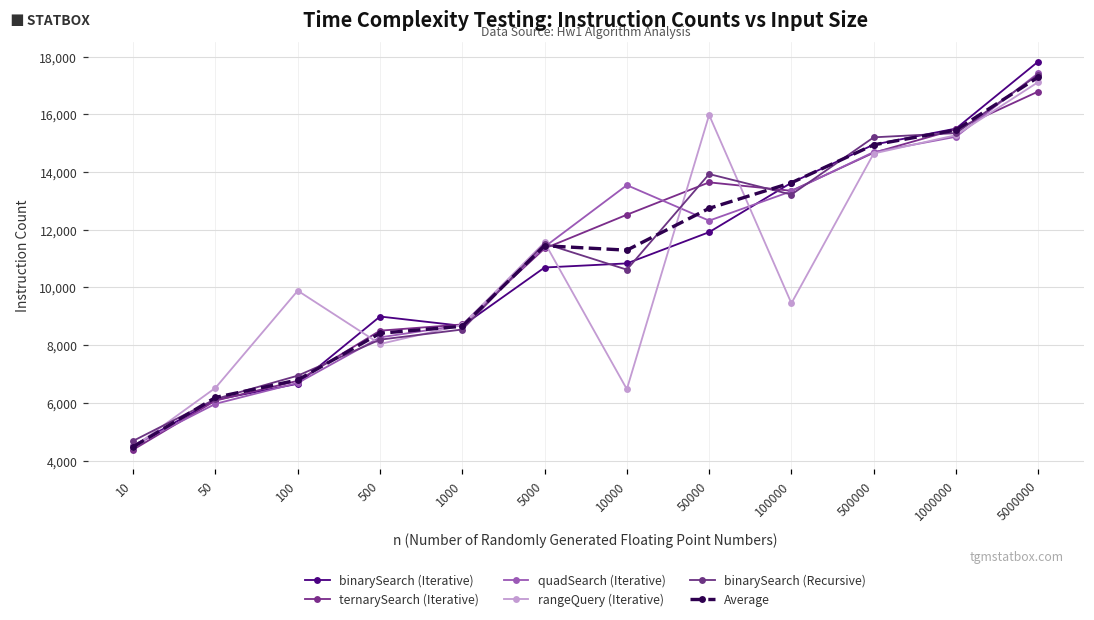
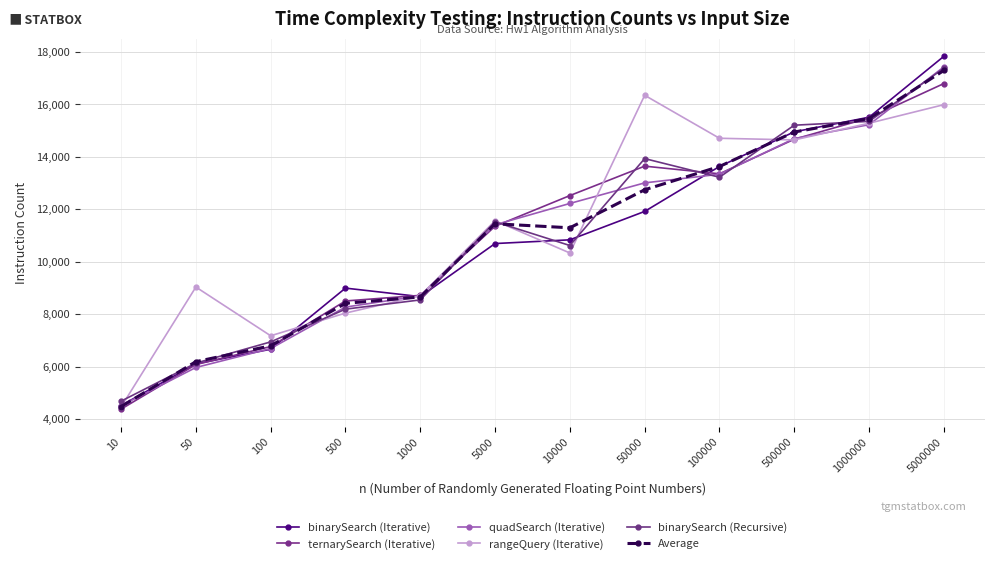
rangeQuery (Iterative), 50: 6,500 -> 9,000
rangeQuery (Iterative), 100: 9,900 -> 7,200
quadSearch (Iterative), 10000: 13,500 -> 12,200
rangeQuery (Iterative), 10000: 6,500 -> 10,300
quadSearch (Iterative), 50000: 12,300 -> 13,000
rangeQuery (Iterative), 50000: 16,000 -> 16,300
rangeQuery (Iterative), 100000: 9,500 -> 14,700
rangeQuery (Iterative), 5000000: 17,100 -> 16,000
